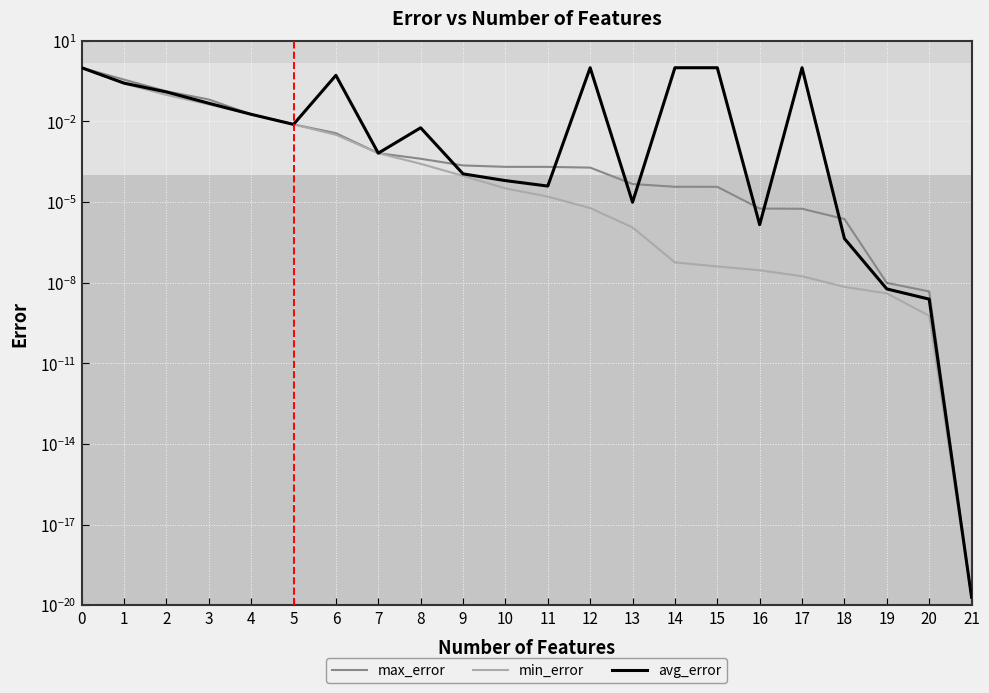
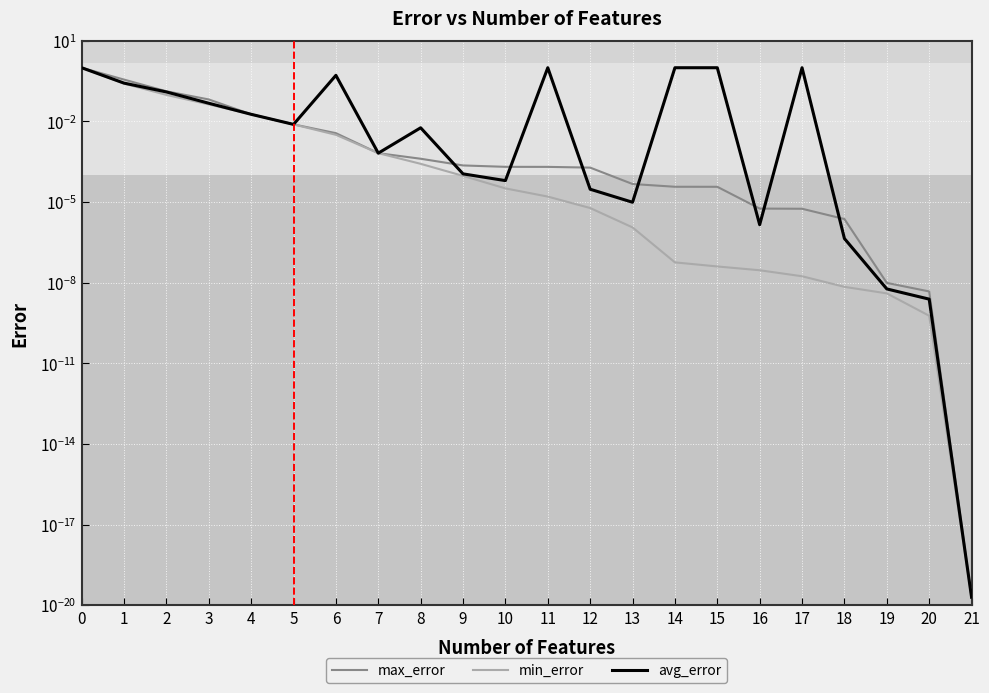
avg_error, 11: 0 -> 1
avg_error, 12: 1 -> 0
